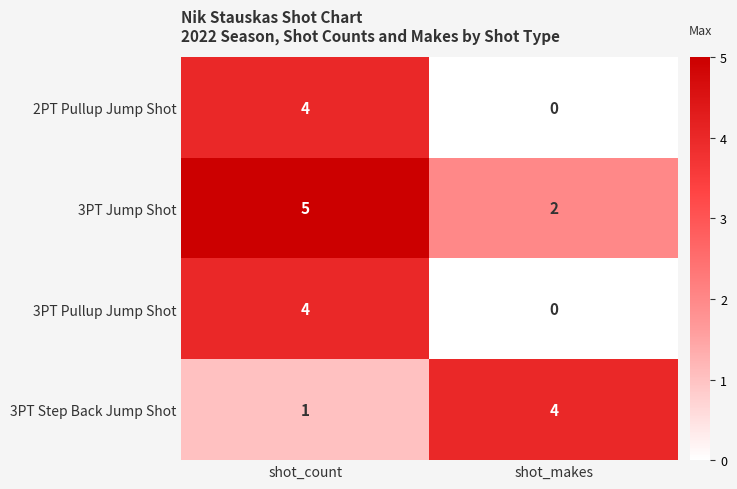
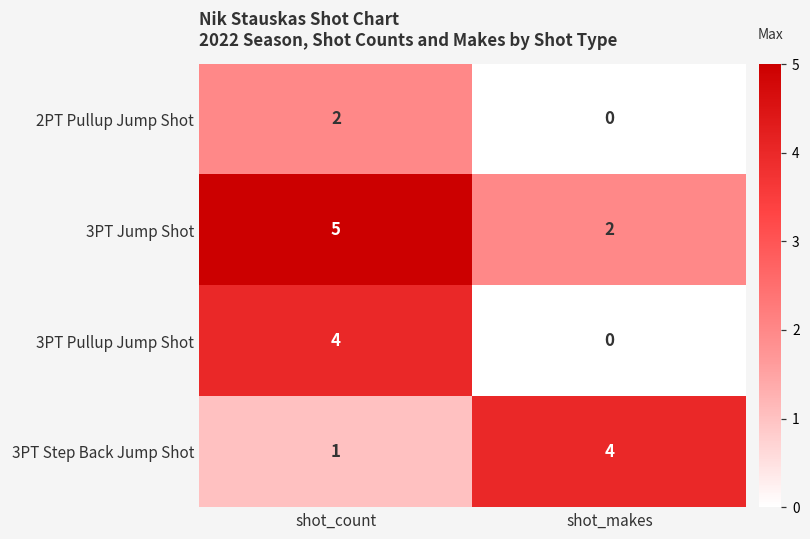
2PT Pullup Jump Shot, shot_count: 4 -> 2
